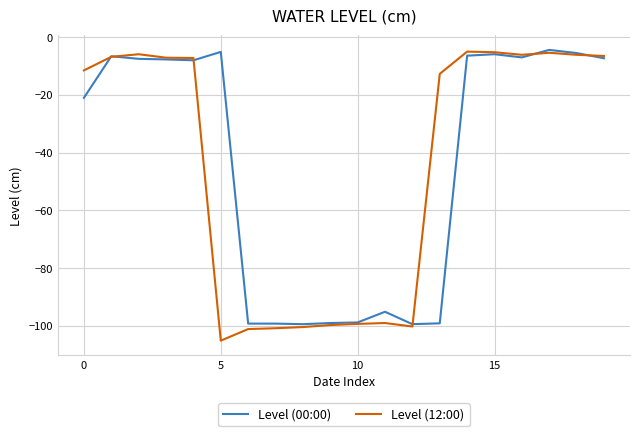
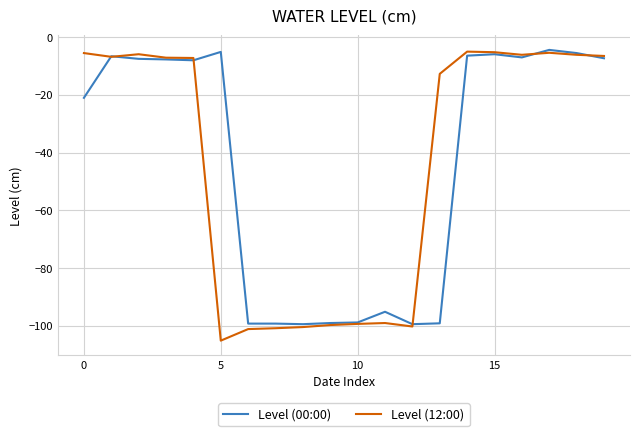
Level (12:00), 0: -12 -> -6
